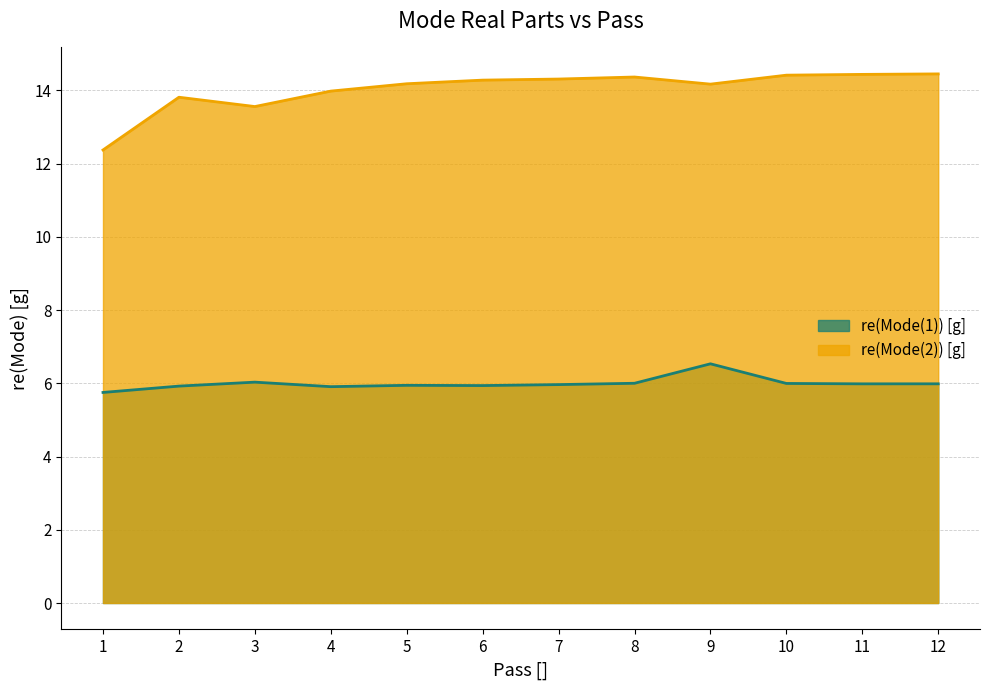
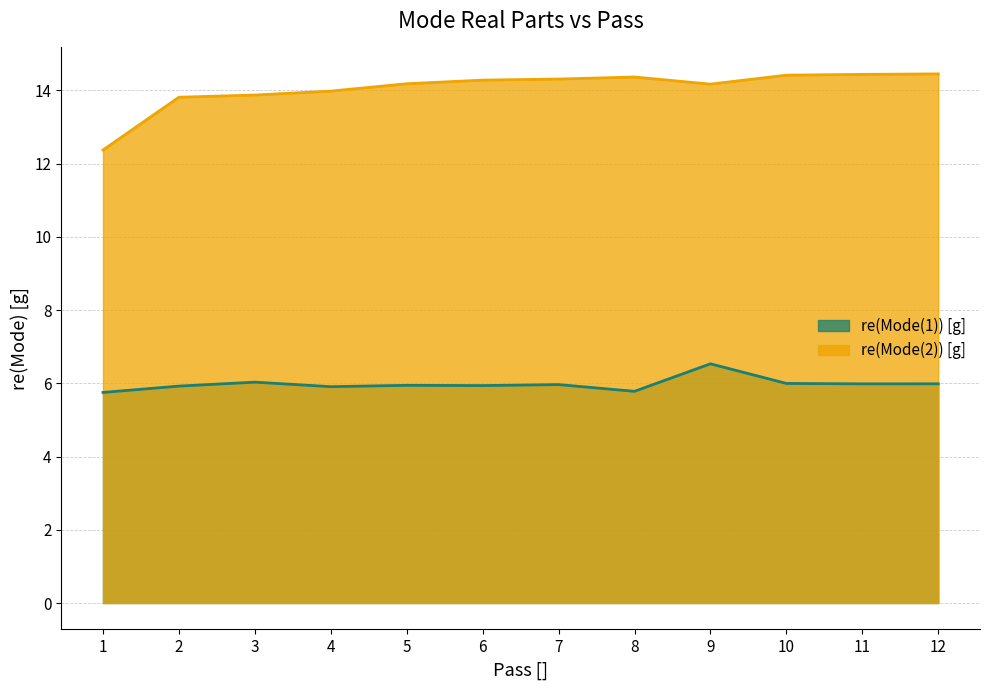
re(Mode(2)) [g], 3: 13.6 -> 13.9
re(Mode(1)) [g], 8: 6.0 -> 5.8
